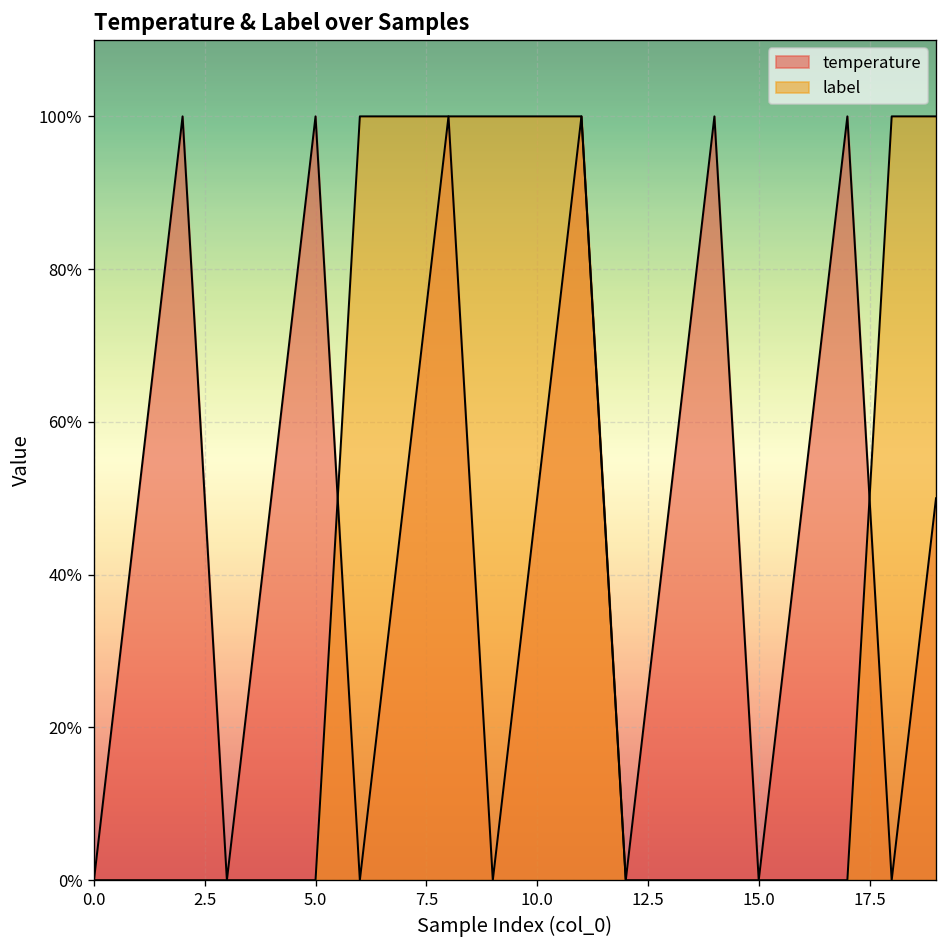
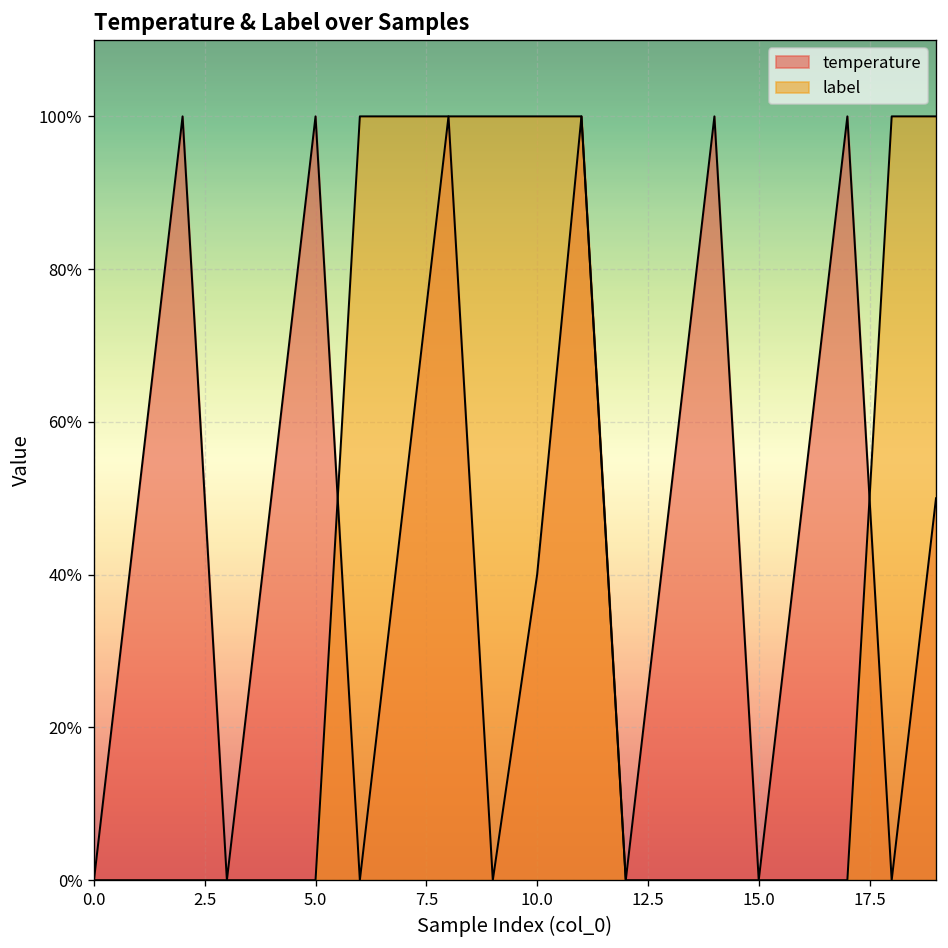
temperature, 10.0: 50% -> 40%
